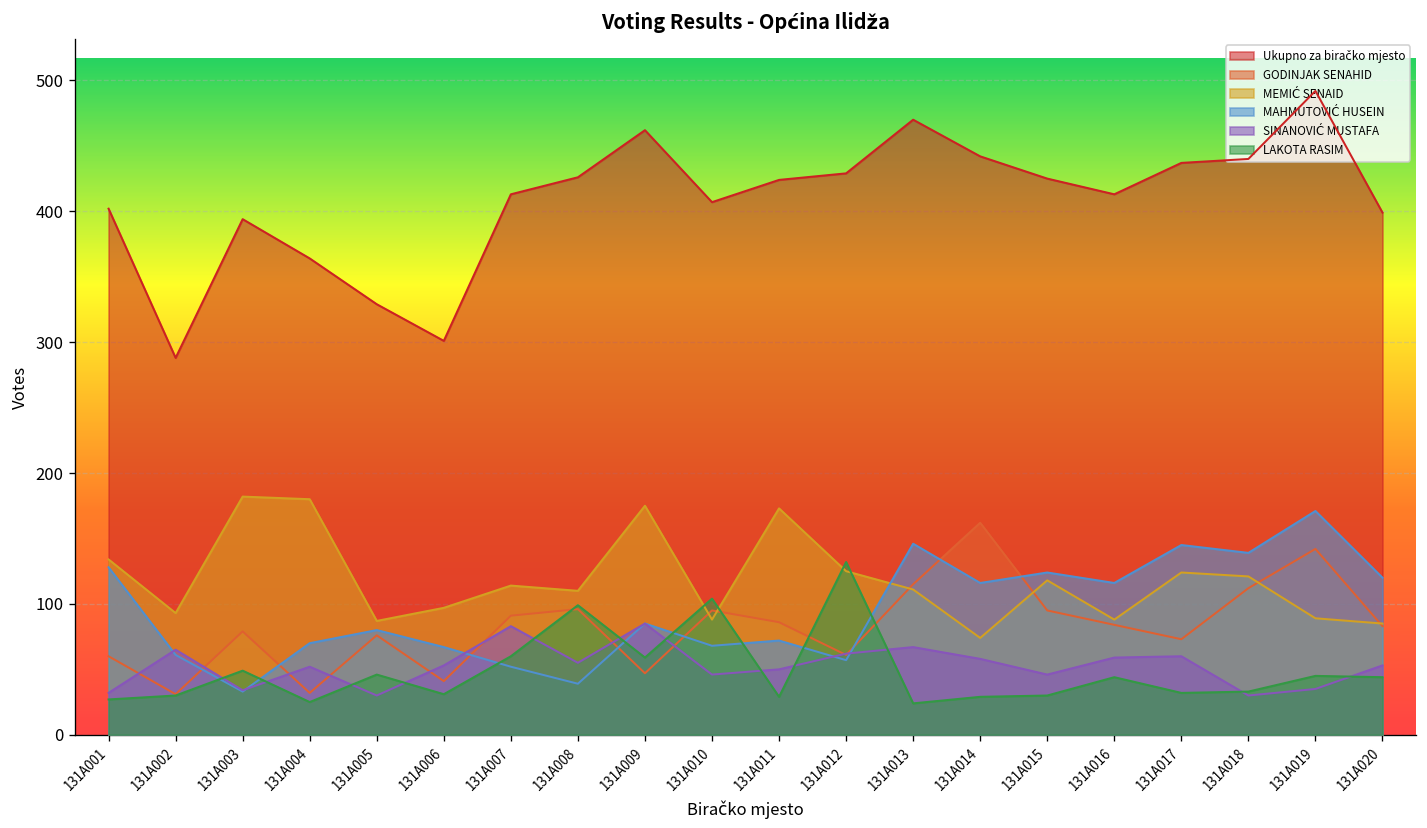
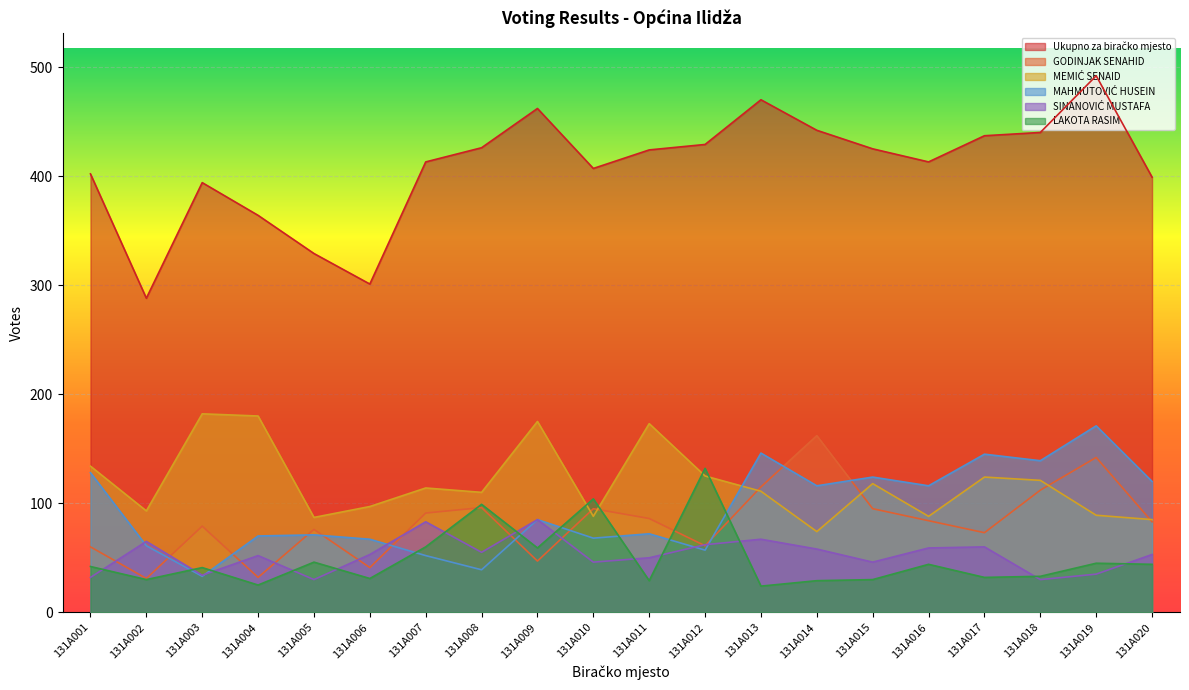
LAKOTA RASIM, 131A001: 27 -> 42
LAKOTA RASIM, 131A003: 49 -> 41
MAHMUTOVIĆ HUSEIN, 131A005: 80 -> 71
